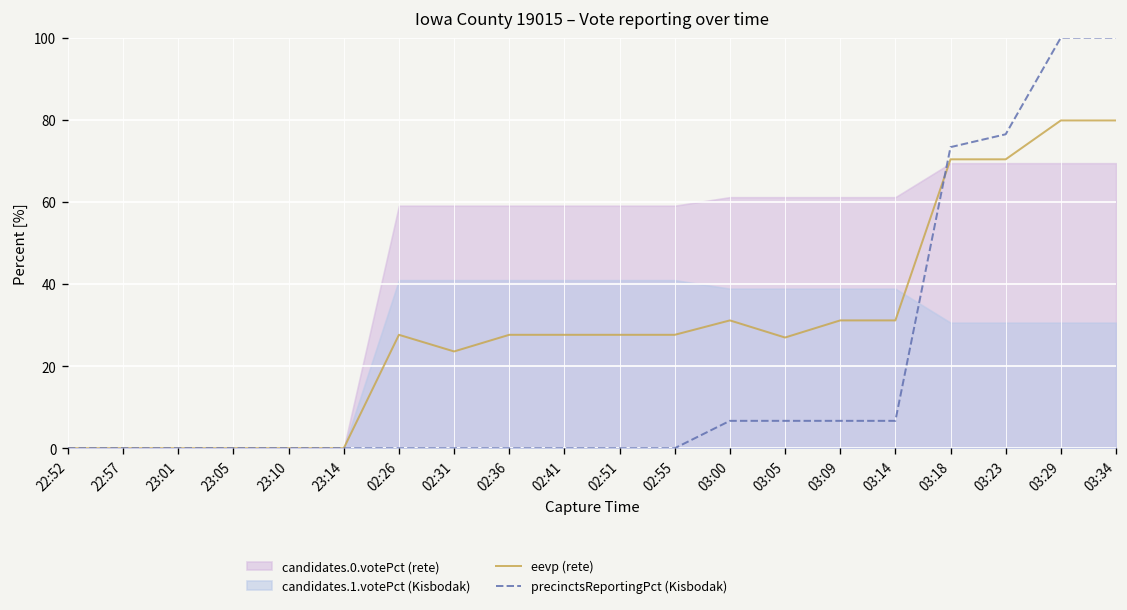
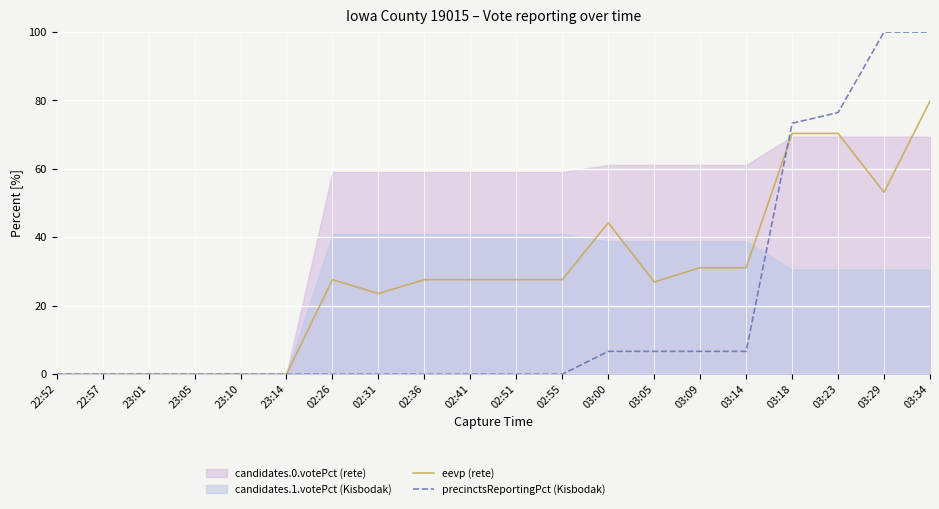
eevp (rete), 03:00: 31 -> 44
eevp (rete), 03:29: 80 -> 53
